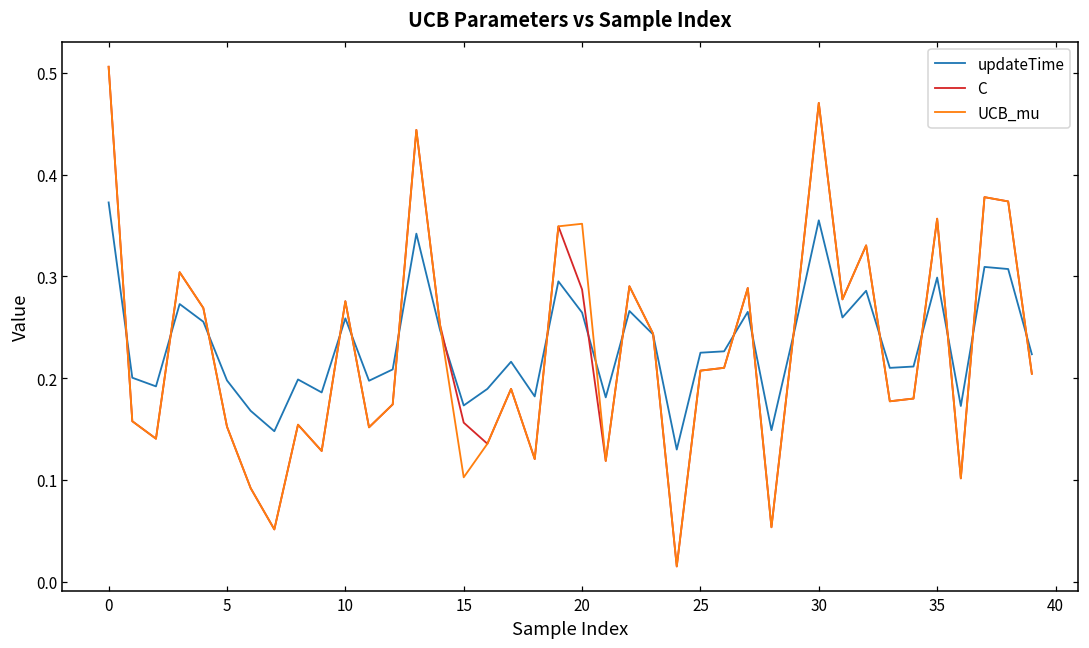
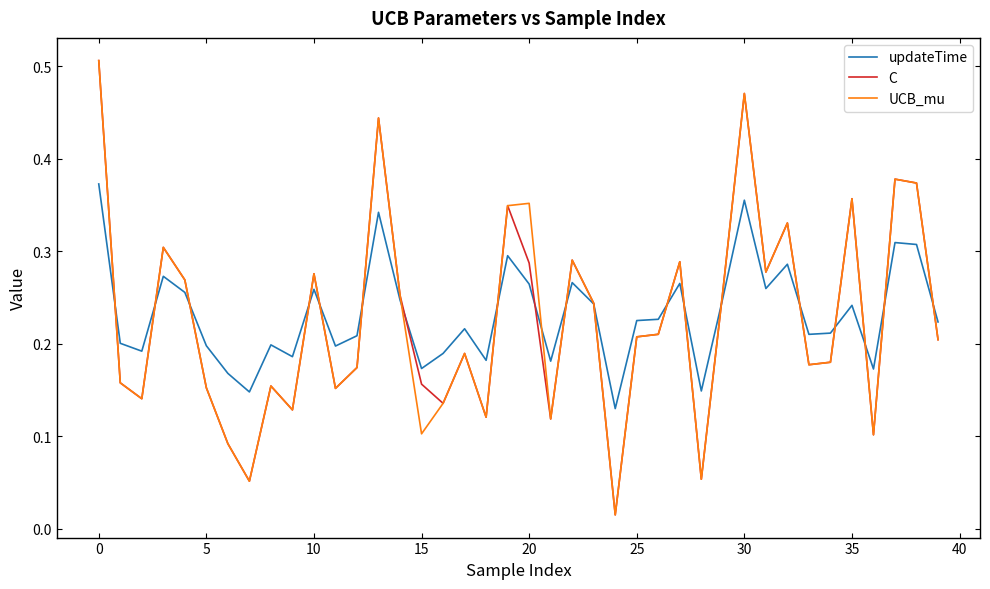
updateTime, 35: 0.30 -> 0.24
